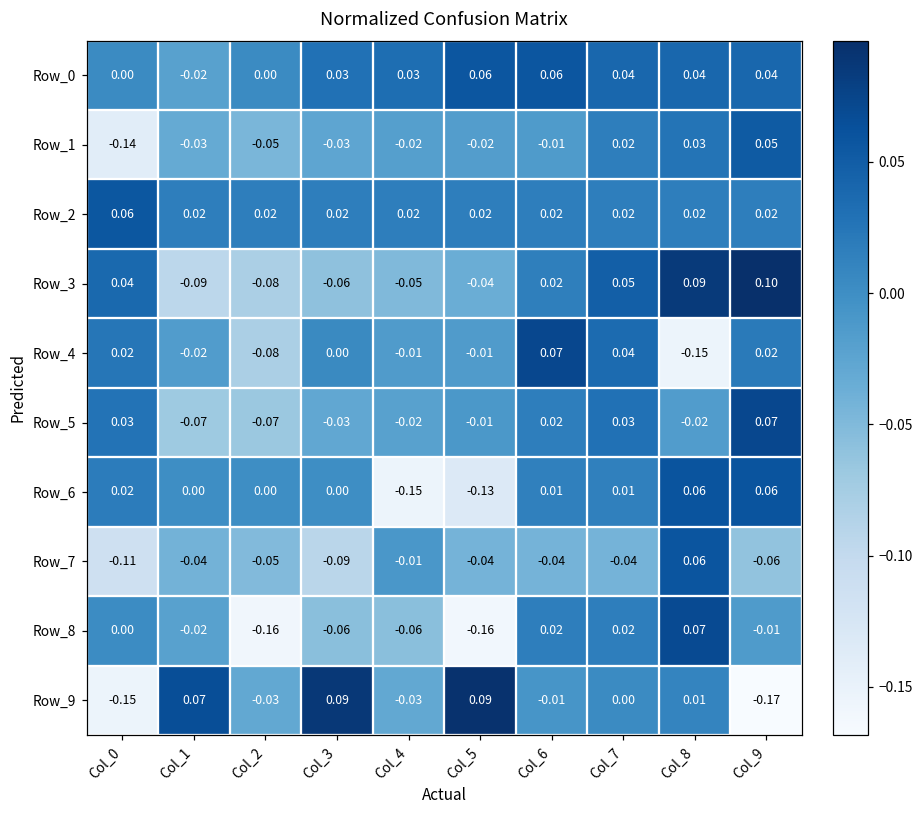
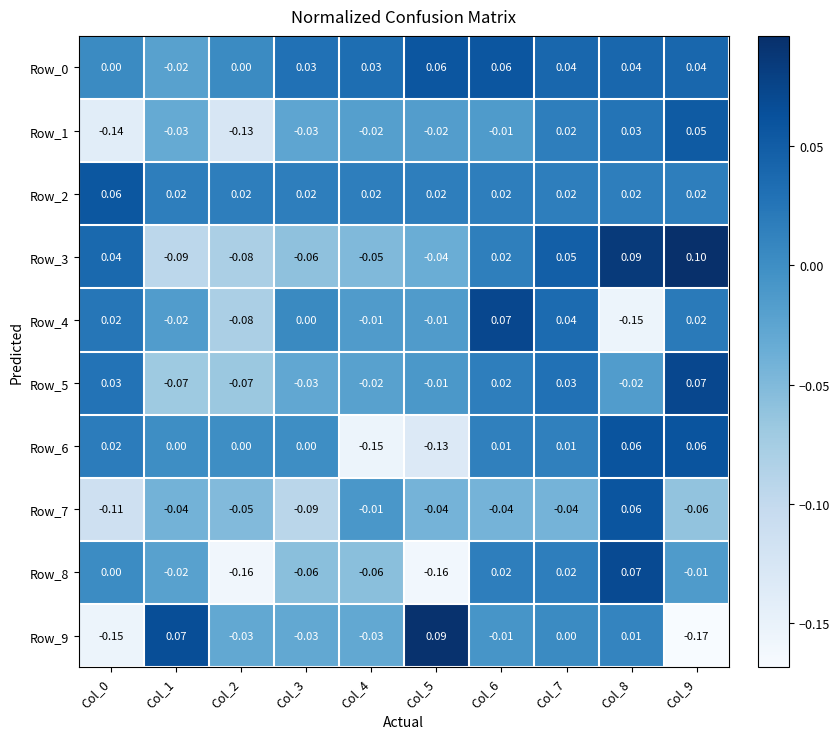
Row_1, Col_2: -0.05 -> -0.13
Row_9, Col_3: 0.09 -> -0.03
